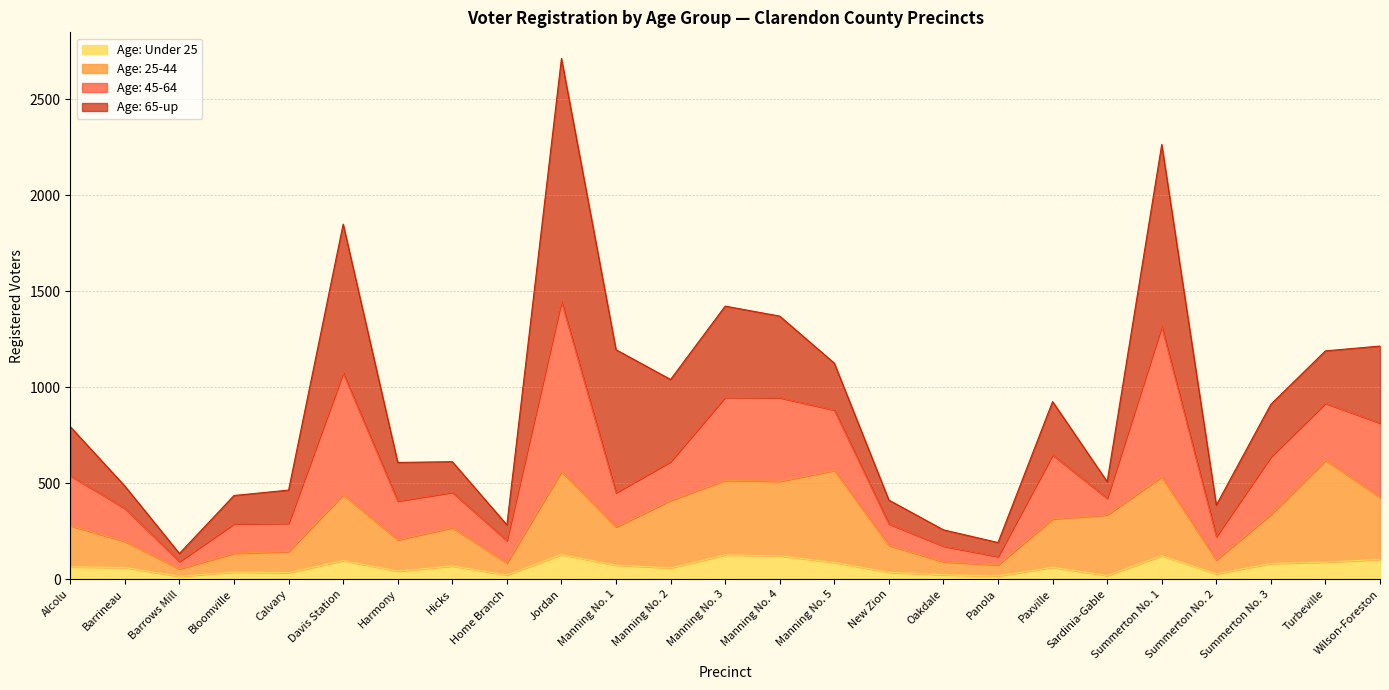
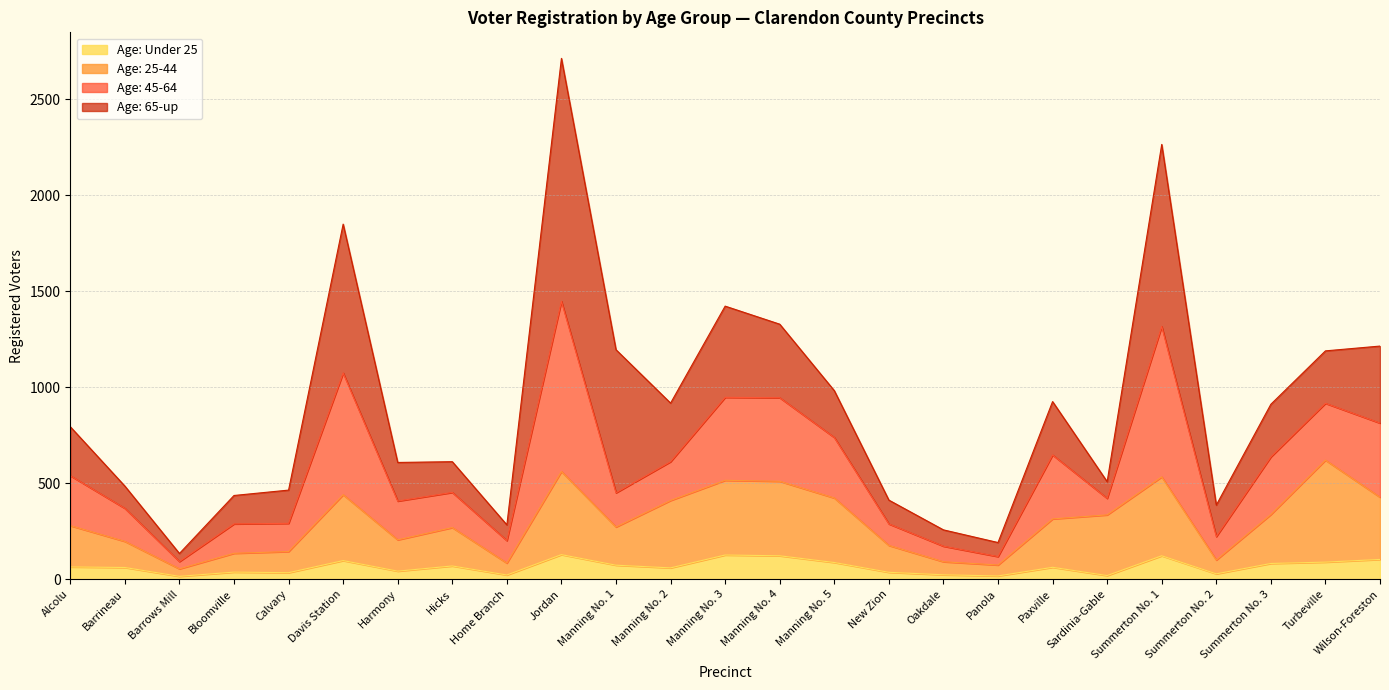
Age: 65-up, Manning No. 2: 430 -> 310
Age: 65-up, Manning No. 4: 430 -> 380
Age: 25-44, Manning No. 5: 480 -> 340
